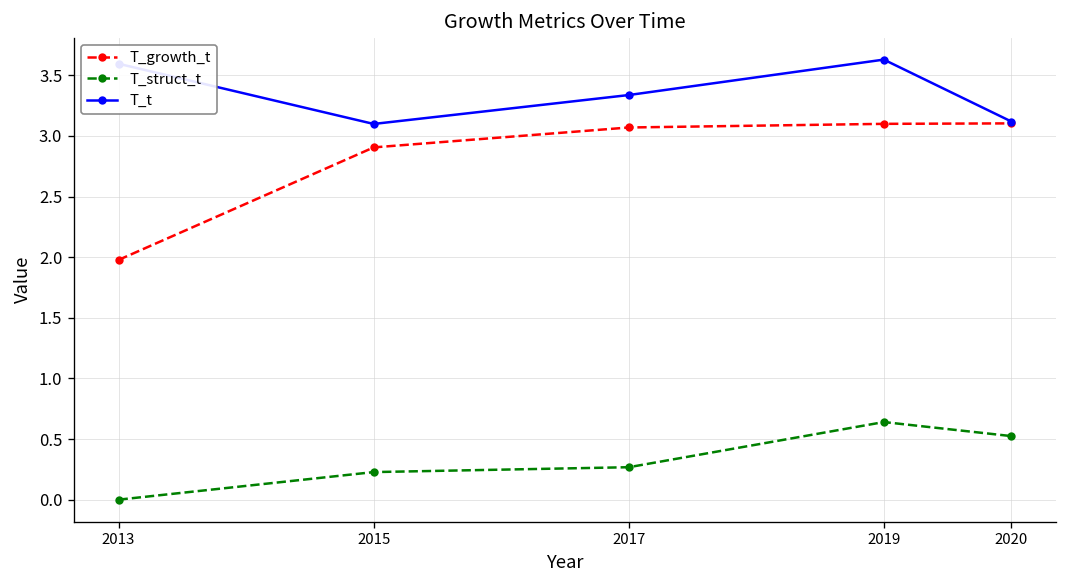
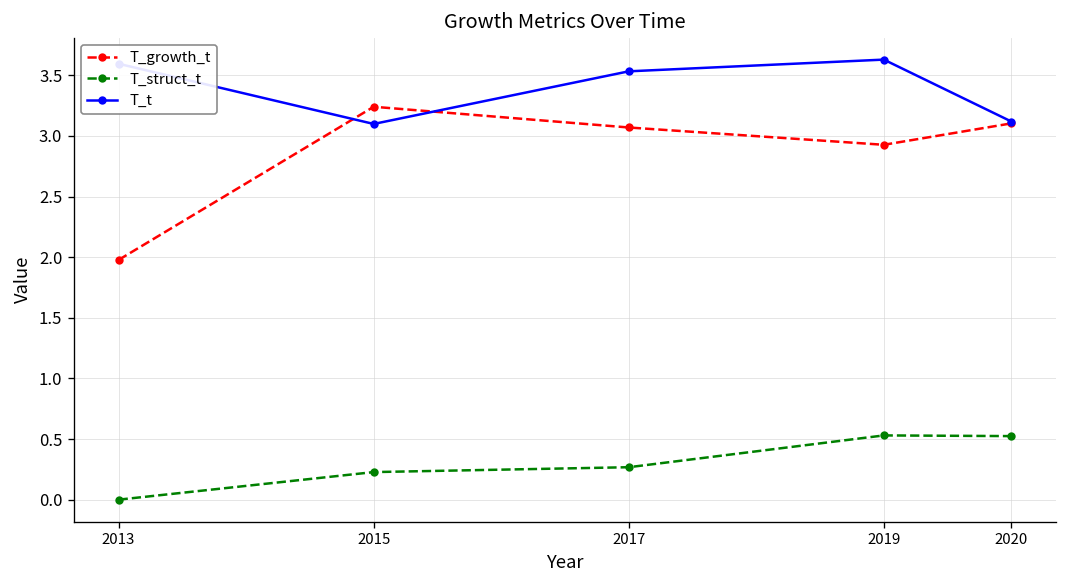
T_growth_t, 2015: 2.91 -> 3.24
T_t, 2017: 3.34 -> 3.53
T_growth_t, 2019: 3.10 -> 2.93
T_struct_t, 2019: 0.64 -> 0.53
